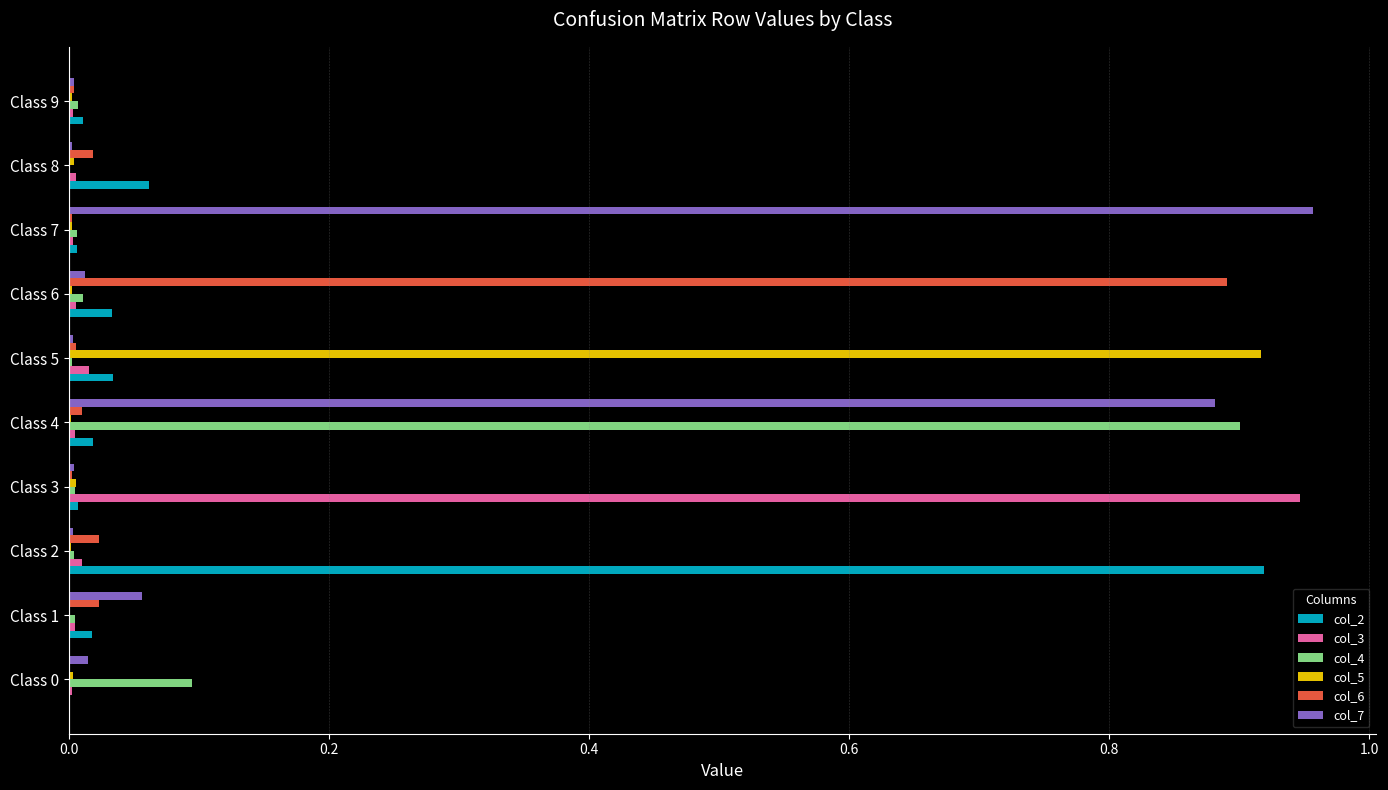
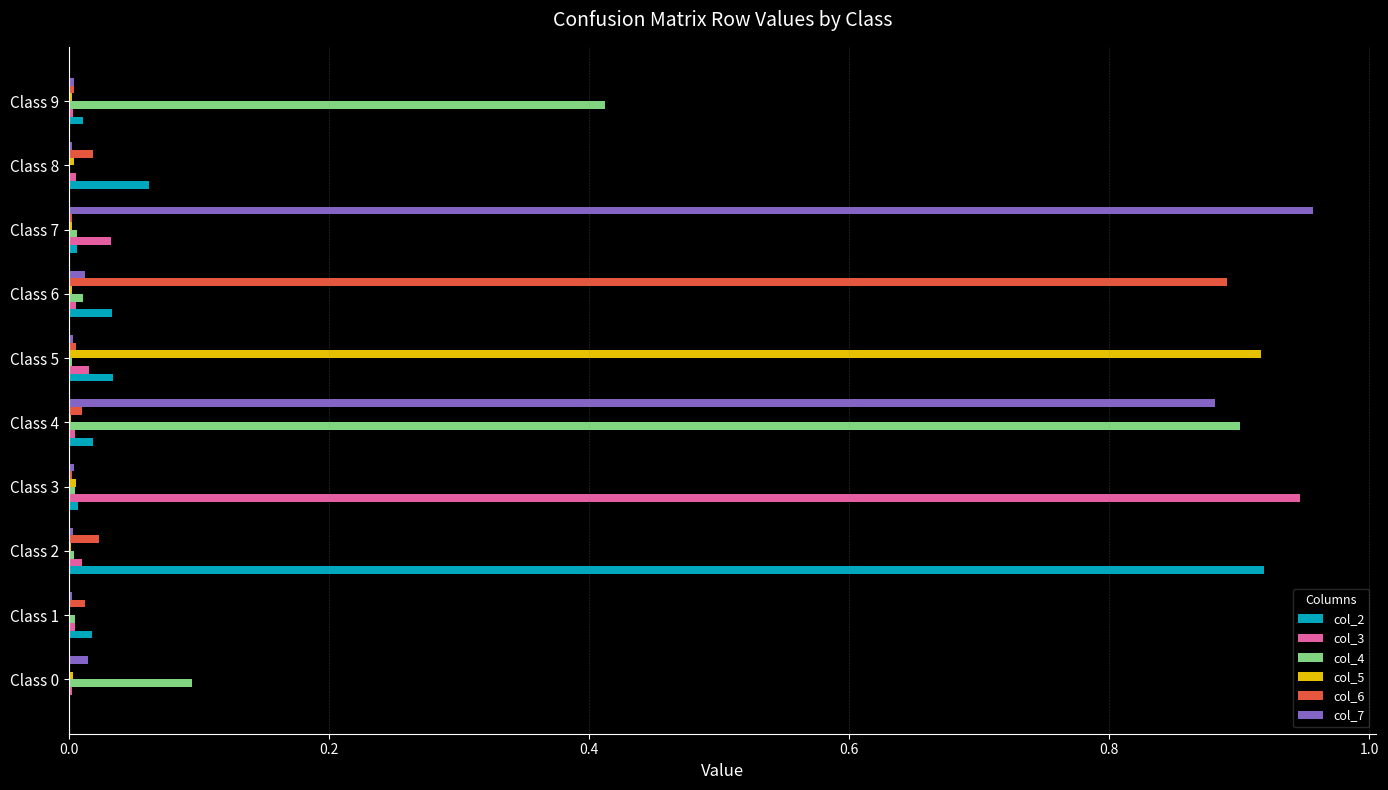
col_4, Class 9: 0.007 -> 0.412
col_3, Class 7: 0.003 -> 0.032
col_7, Class 1: 0.056 -> 0.002
col_6, Class 1: 0.023 -> 0.013
